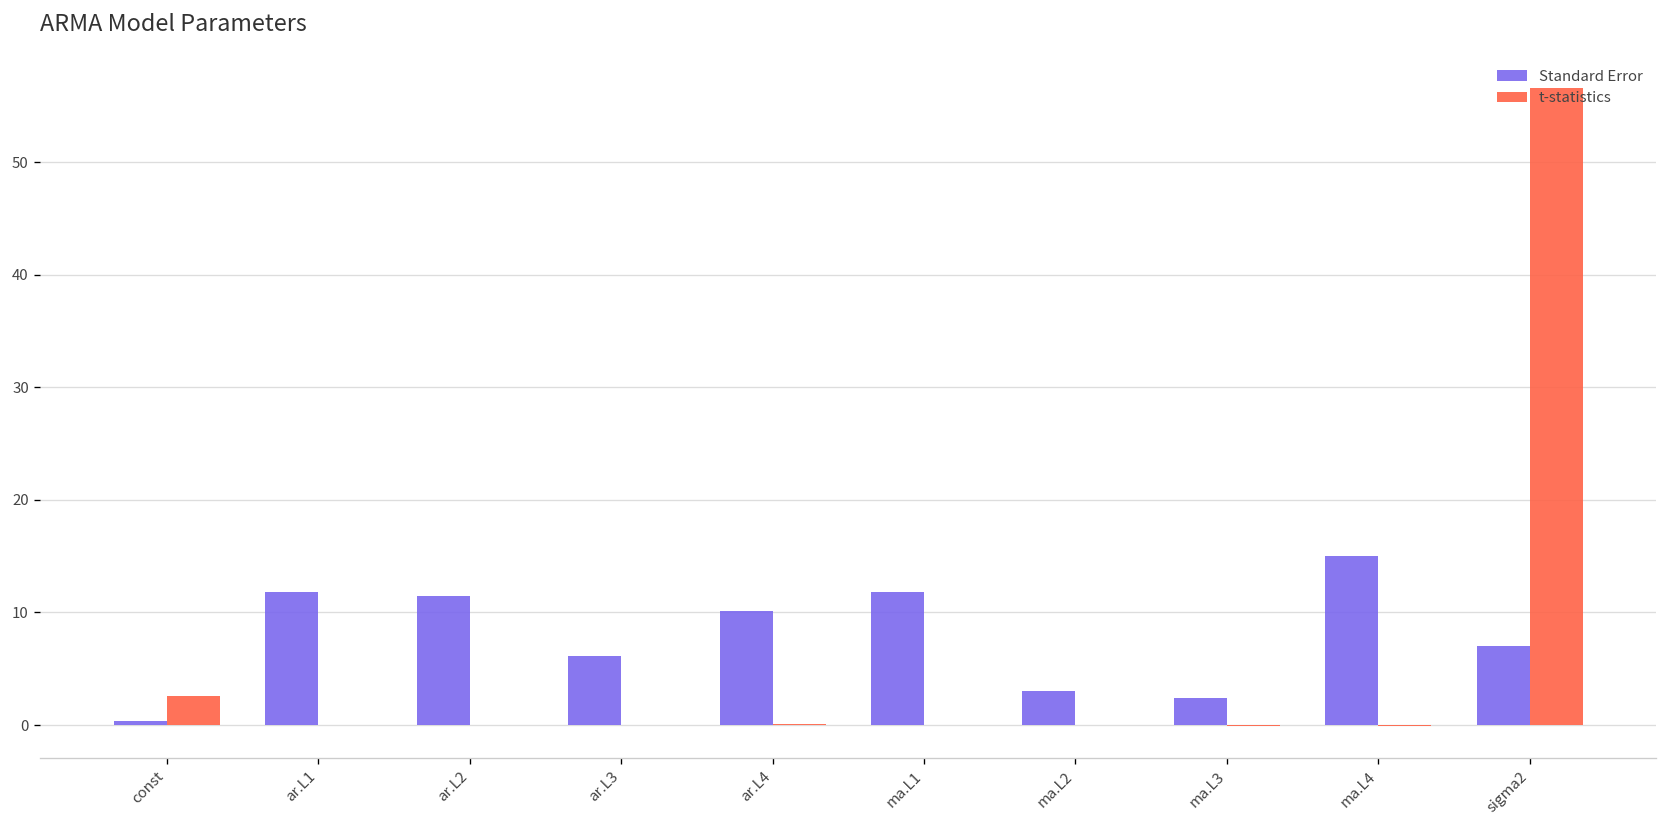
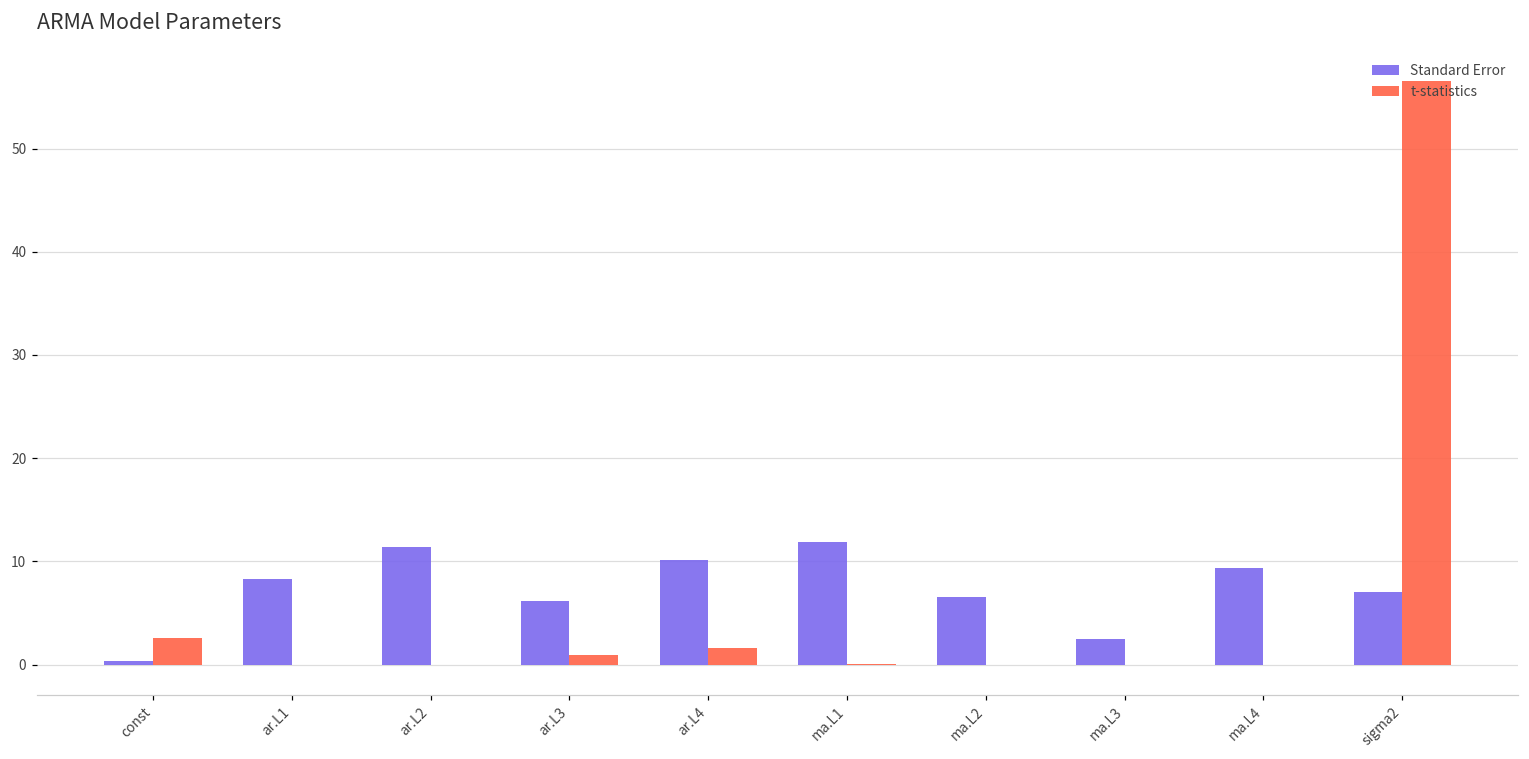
Standard Error, ar.L1: 12 -> 8
t-statistics, ar.L3: 0 -> 1
t-statistics, ar.L4: 0 -> 2
Standard Error, ma.L2: 3 -> 7
Standard Error, ma.L4: 15 -> 9
